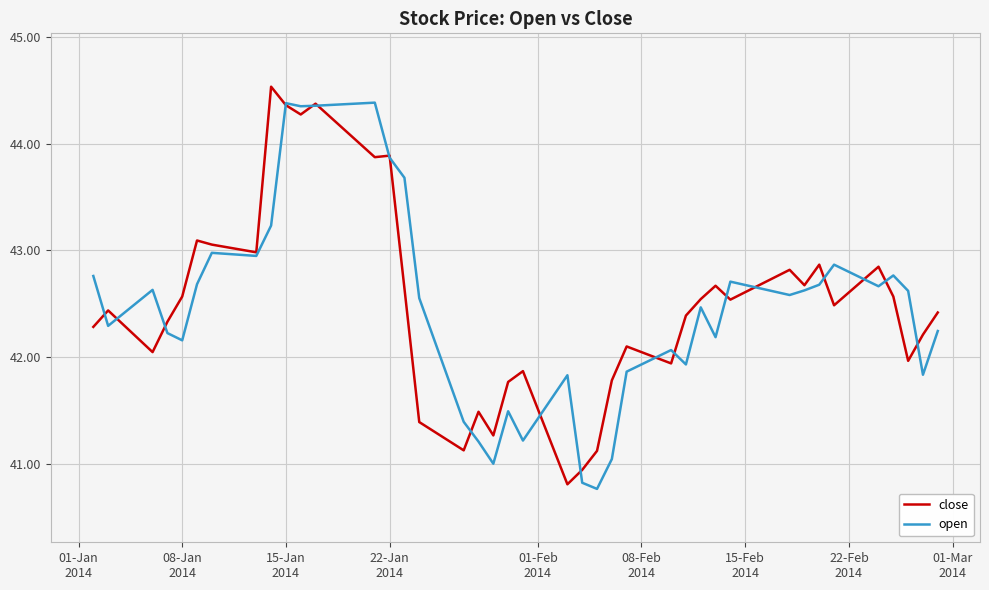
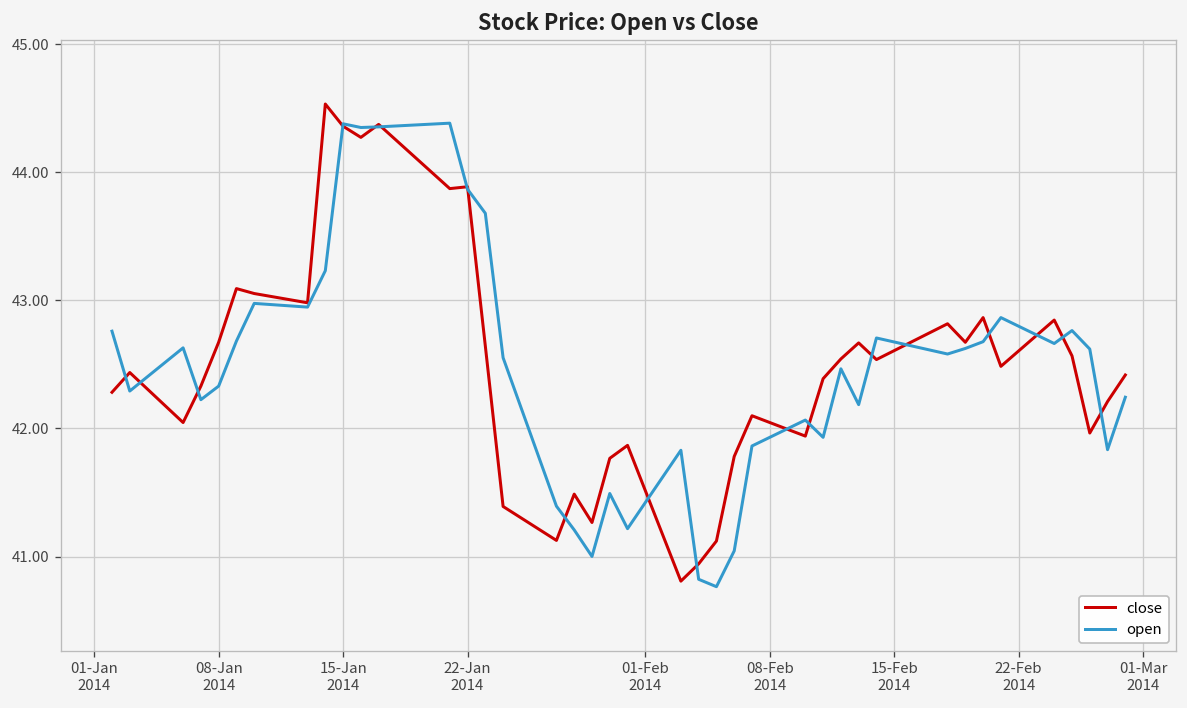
close, 08-Jan 2014: 42.57 -> 42.67
open, 08-Jan 2014: 42.16 -> 42.33
